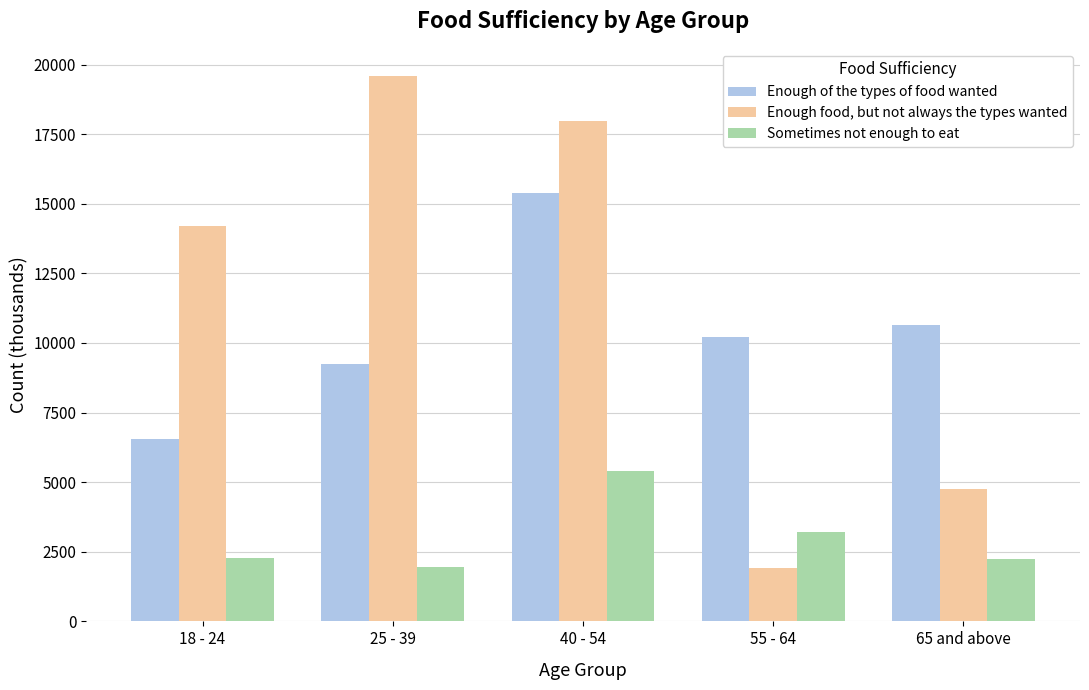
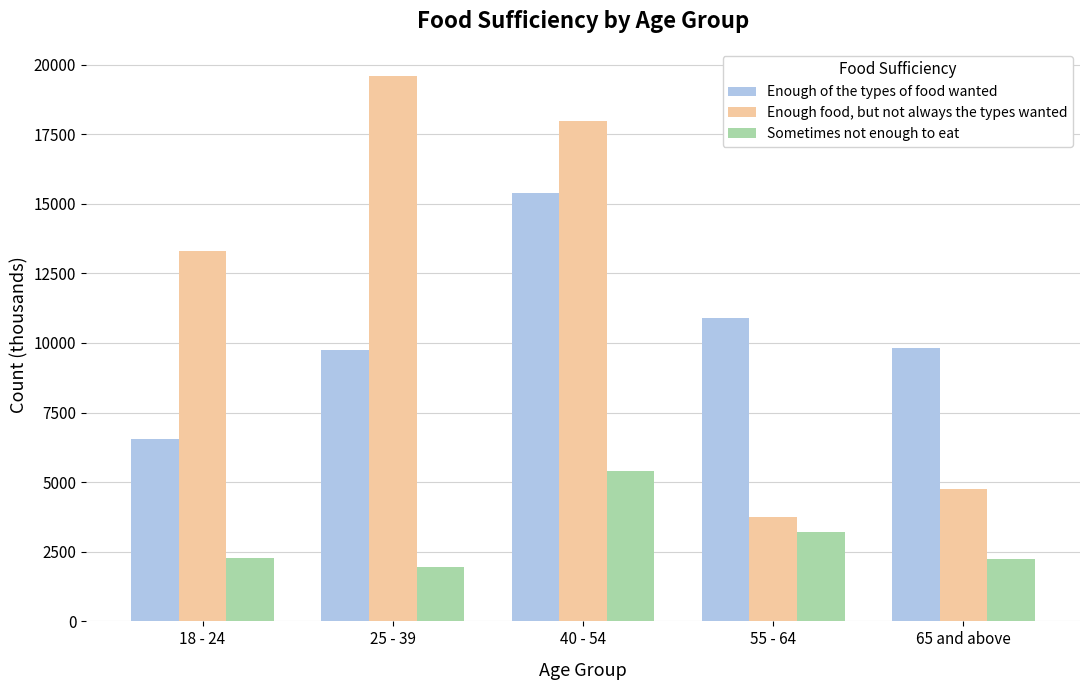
Enough food, but not always the types wanted, 18 - 24: 14200 -> 13300
Enough of the types of food wanted, 25 - 39: 9200 -> 9700
Enough of the types of food wanted, 55 - 64: 10200 -> 10900
Enough food, but not always the types wanted, 55 - 64: 1900 -> 3800
Enough of the types of food wanted, 65 and above: 10600 -> 9800
